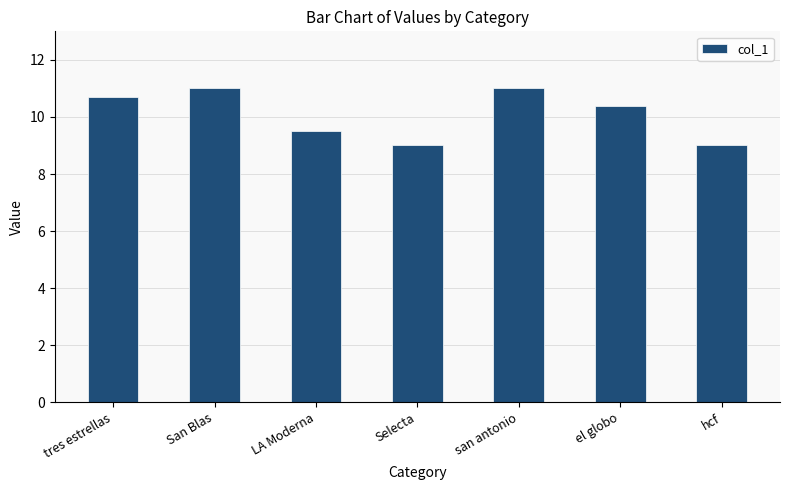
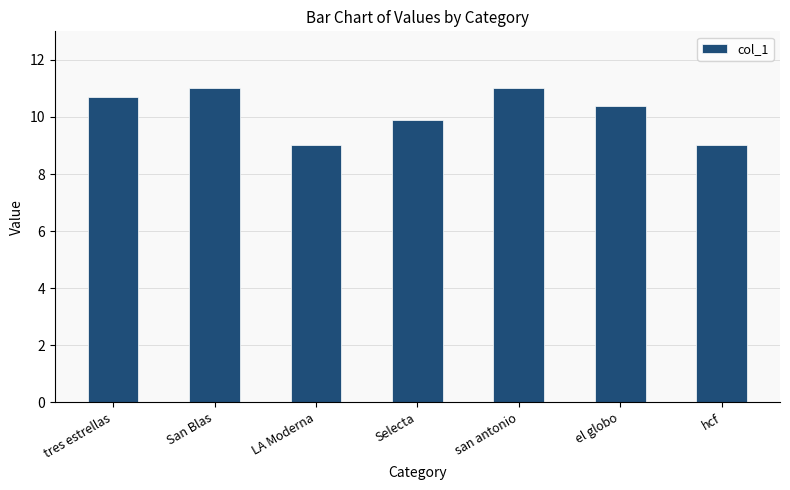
LA Moderna: 9.5 -> 9.0
Selecta: 9.0 -> 9.9
